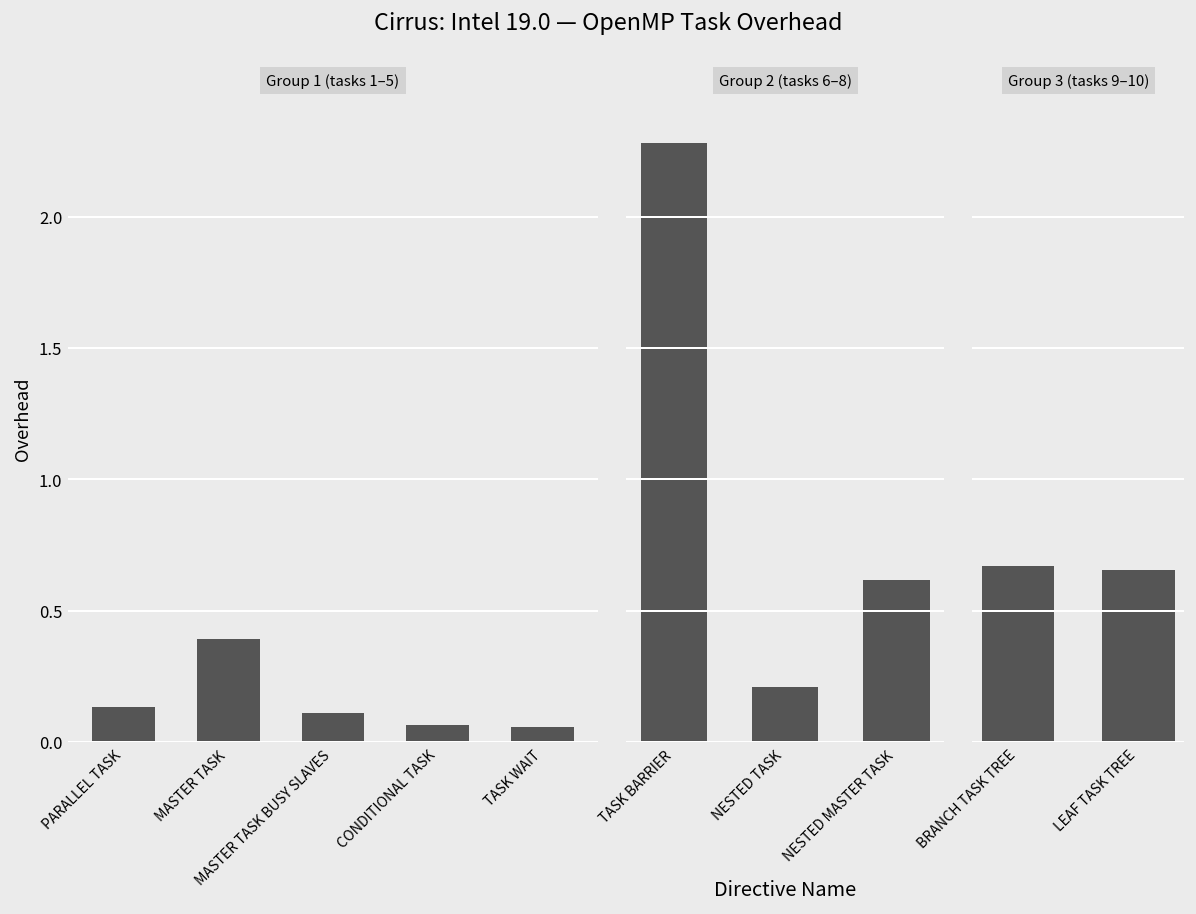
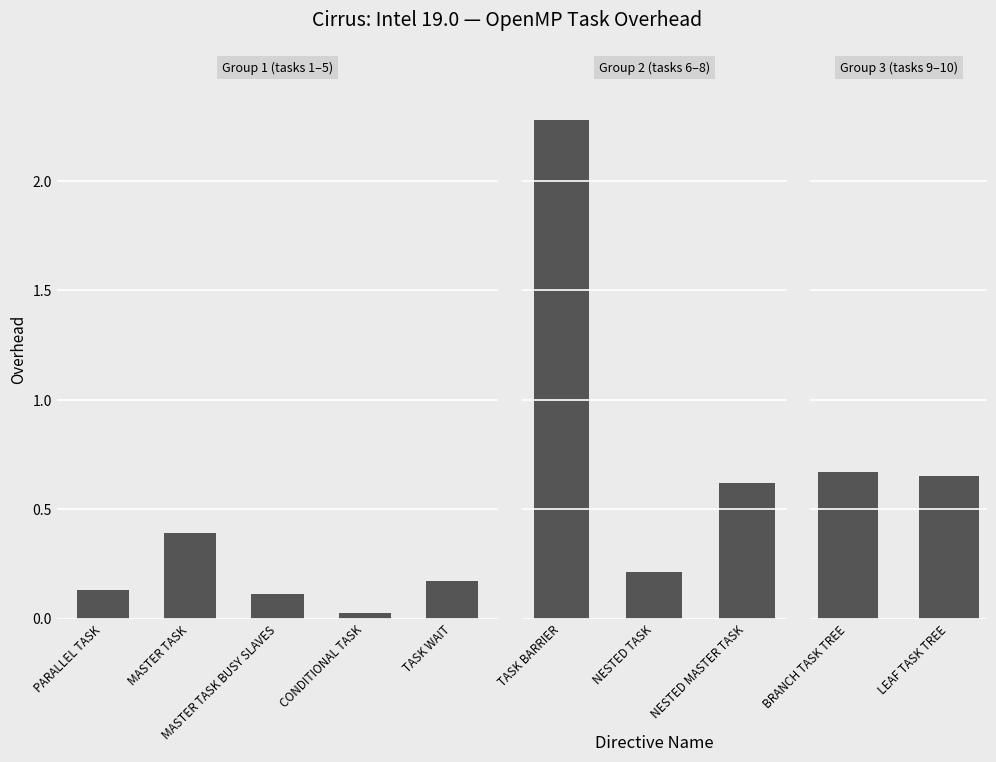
Group 1 (tasks 1–5), CONDITIONAL TASK: 0.07 -> 0.03
Group 1 (tasks 1–5), TASK WAIT: 0.06 -> 0.17
